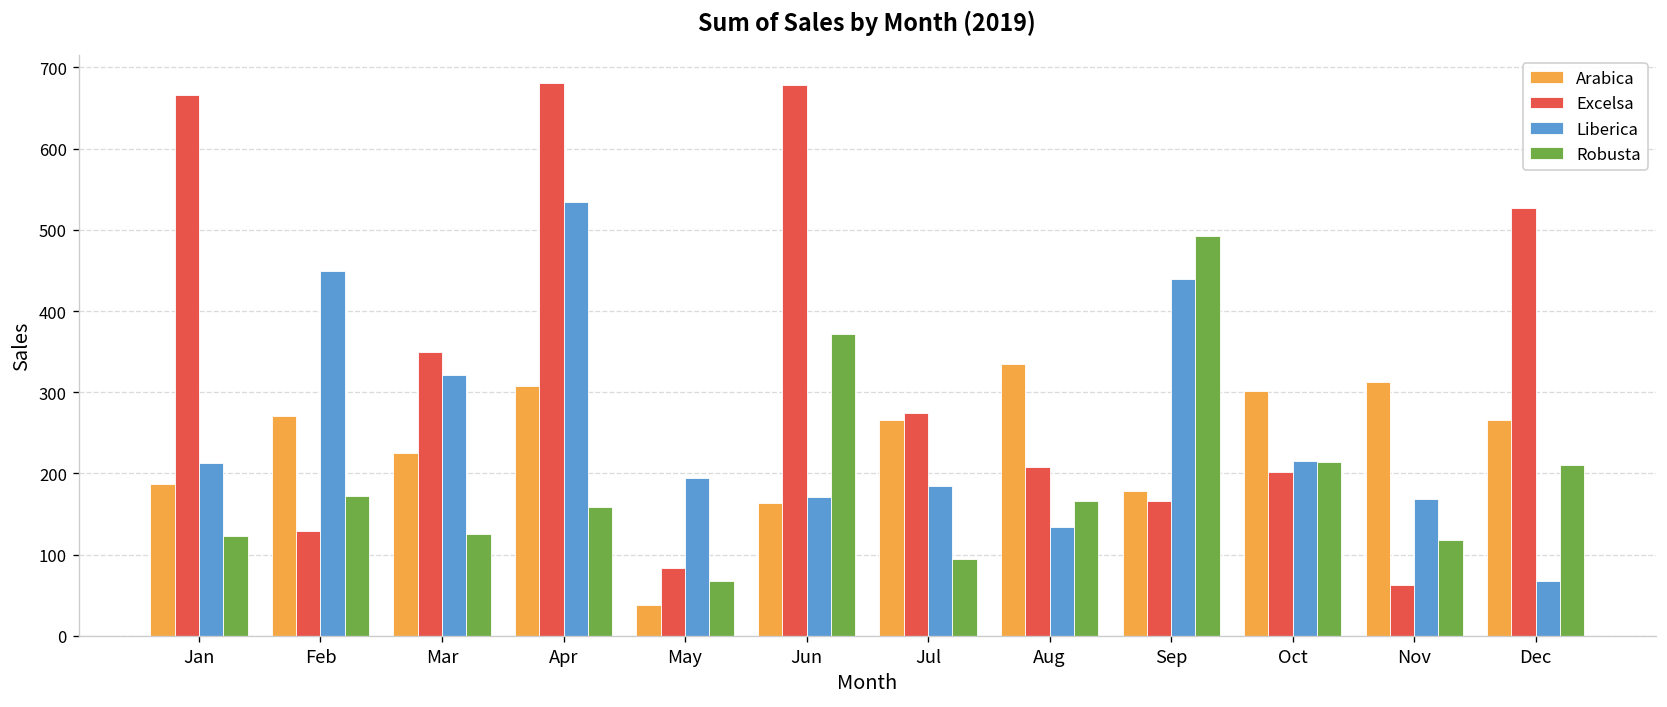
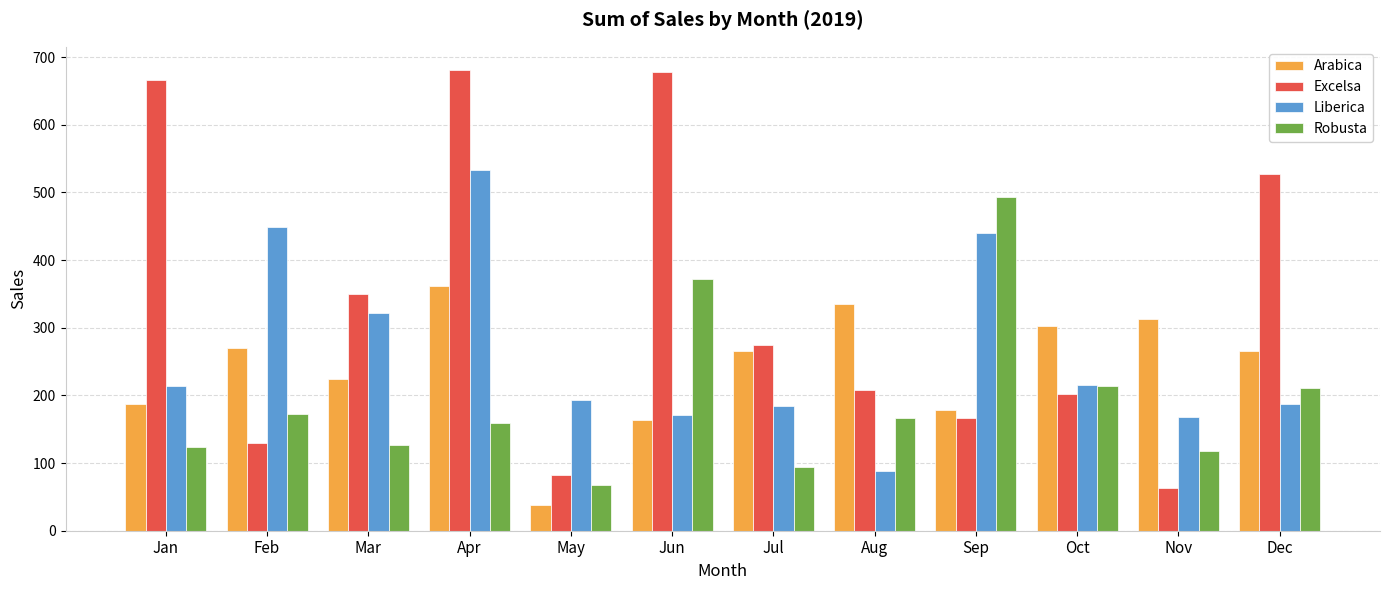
Arabica, Apr: 310 -> 360
Liberica, Aug: 130 -> 90
Liberica, Dec: 70 -> 190
